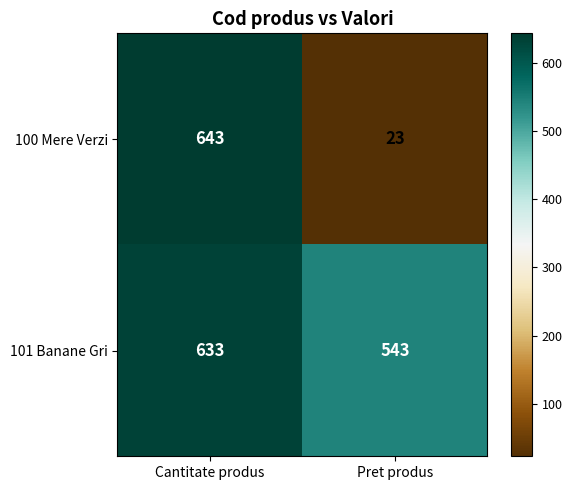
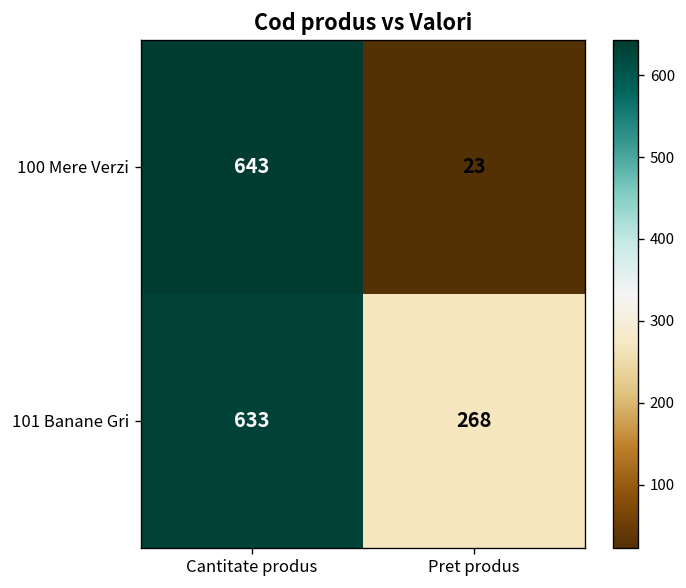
101 Banane Gri, Pret produs: 543 -> 268
